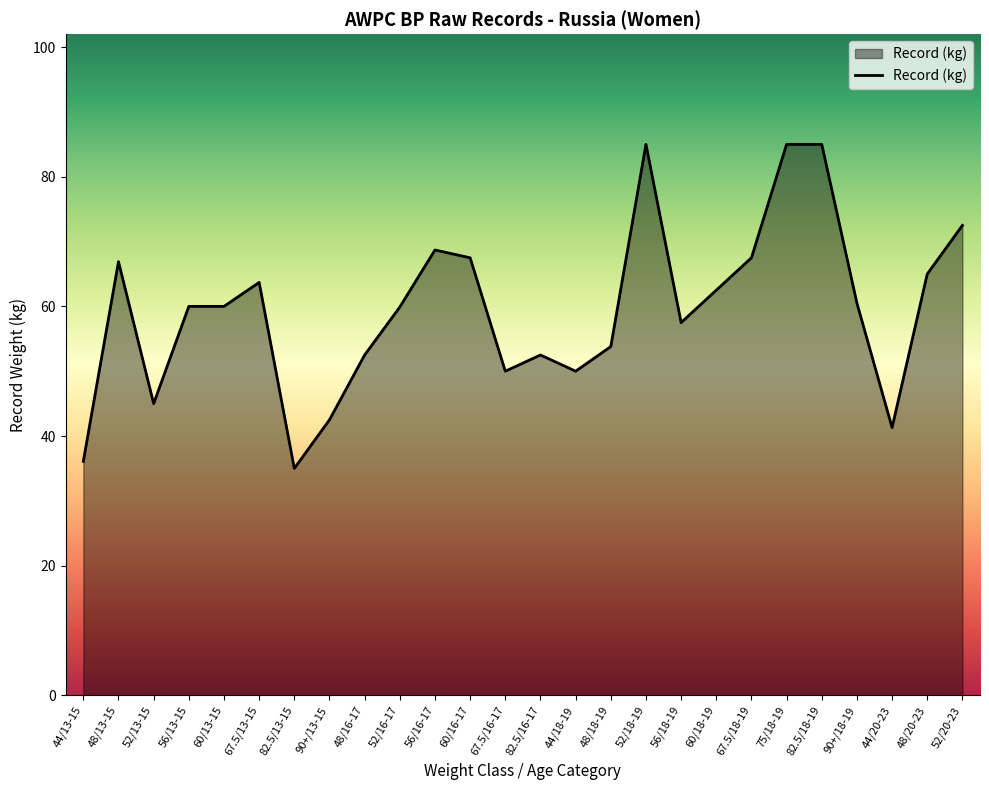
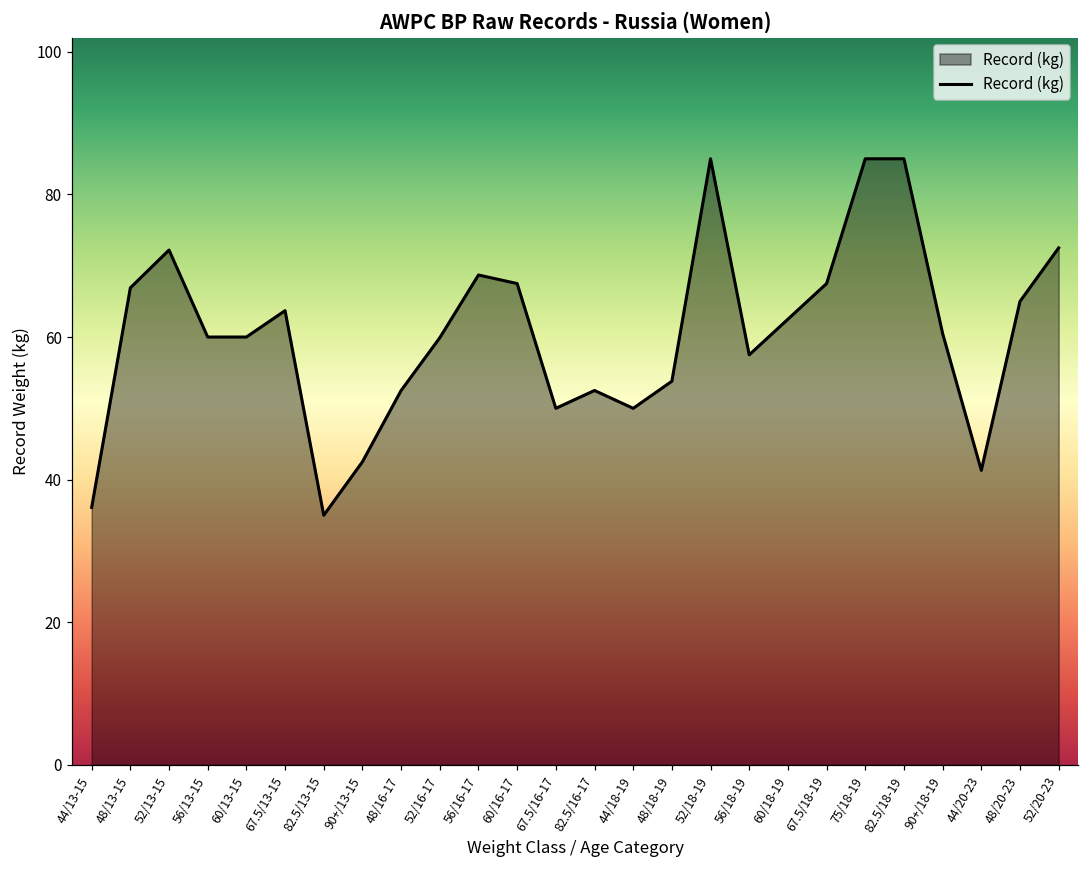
52/13-15: 45 -> 72
